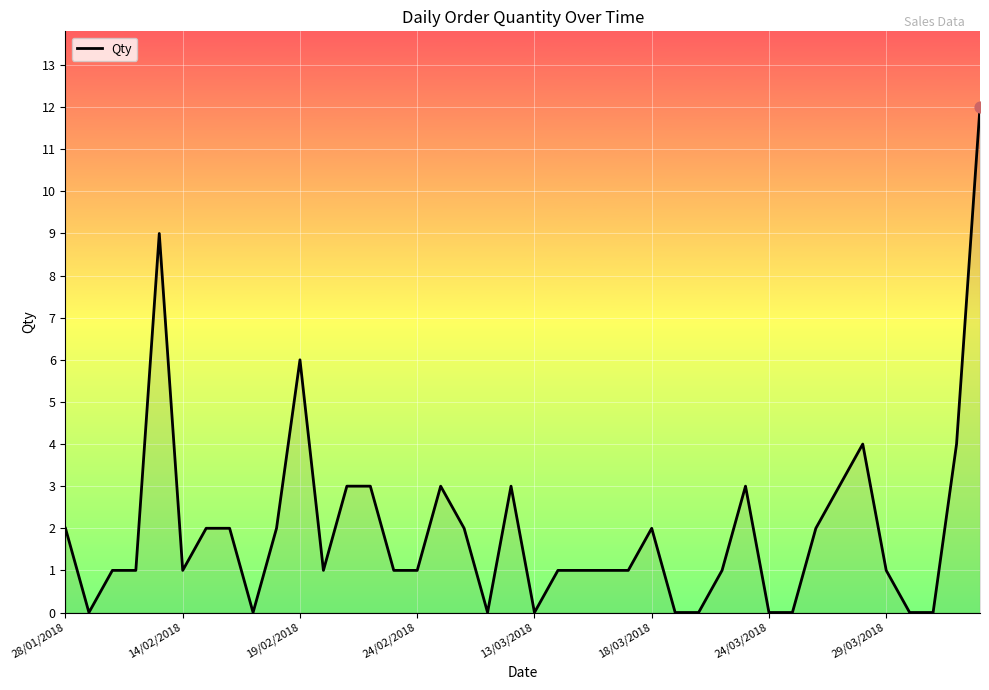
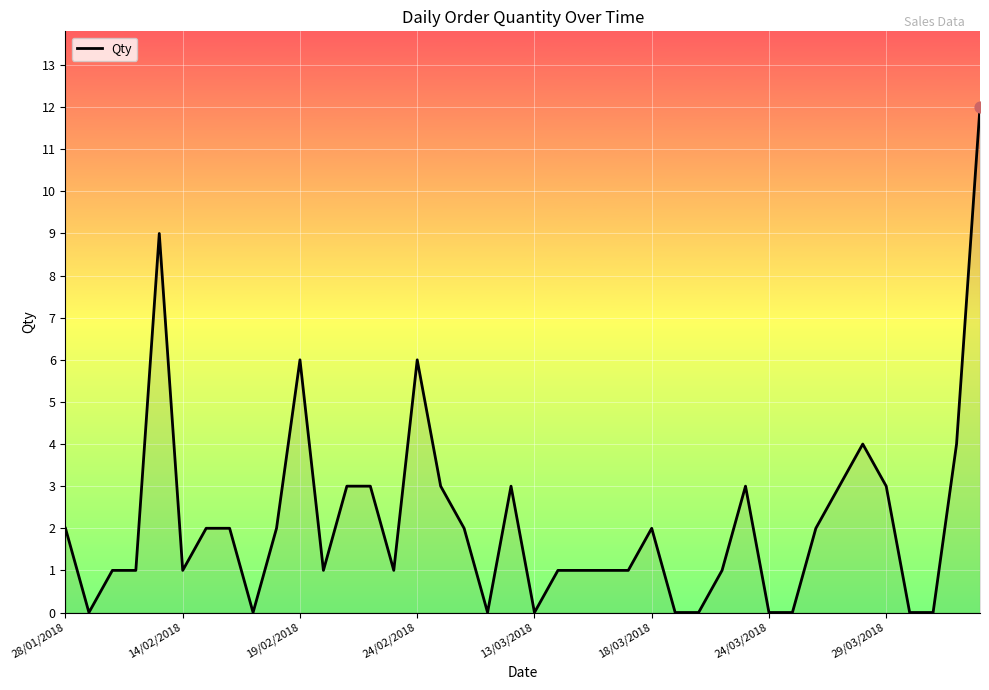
Qty, 24/02/2018: 1 -> 6
Qty, 29/03/2018: 1 -> 3
